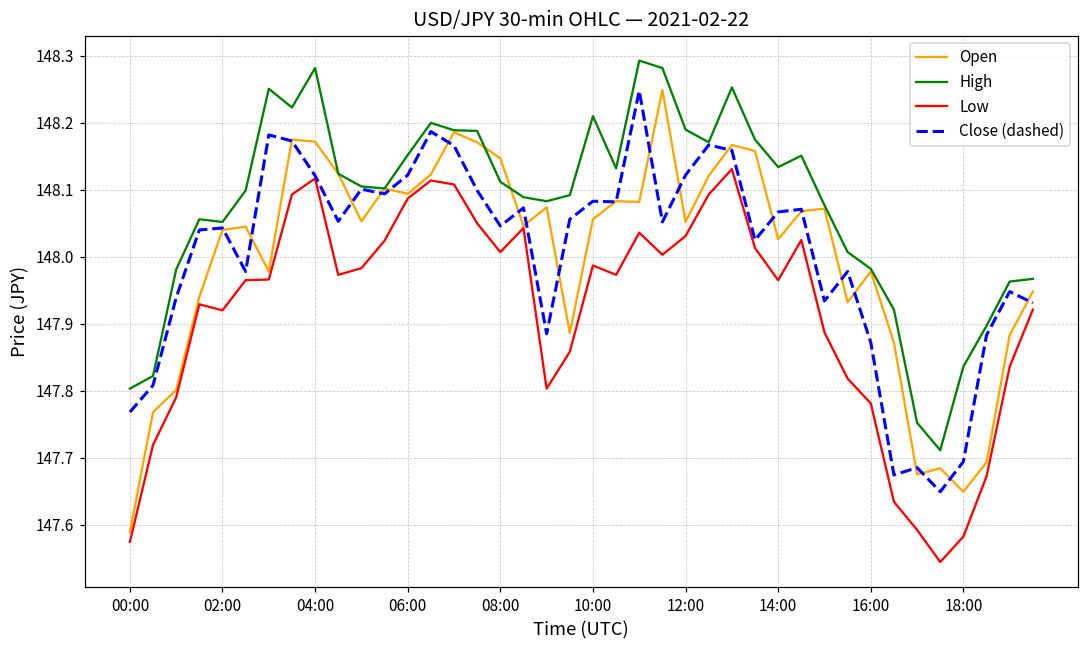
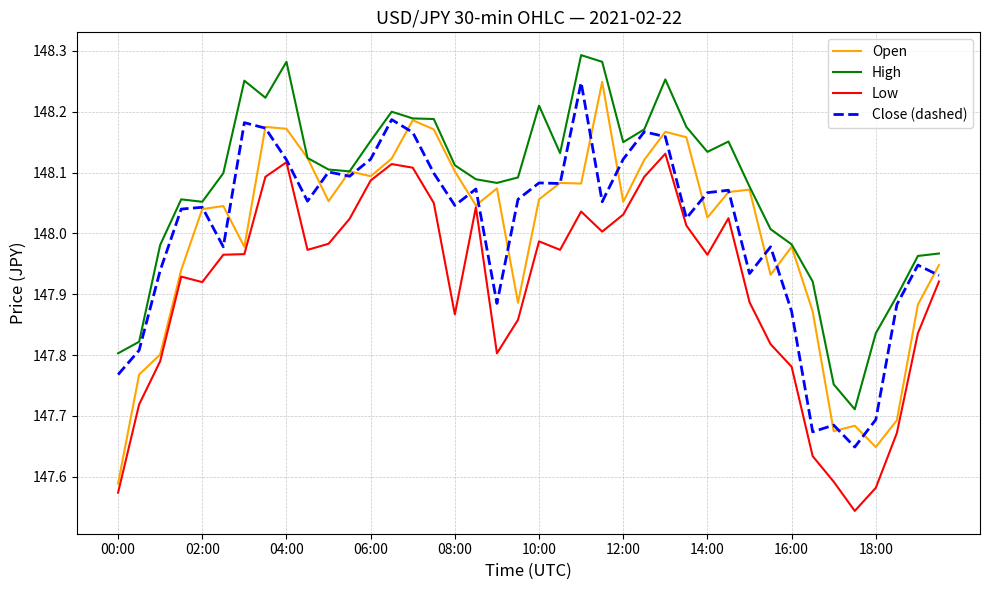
Open, 08:00: 148.15 -> 148.10
Low, 08:00: 148.01 -> 147.87
High, 12:00: 148.19 -> 148.15
